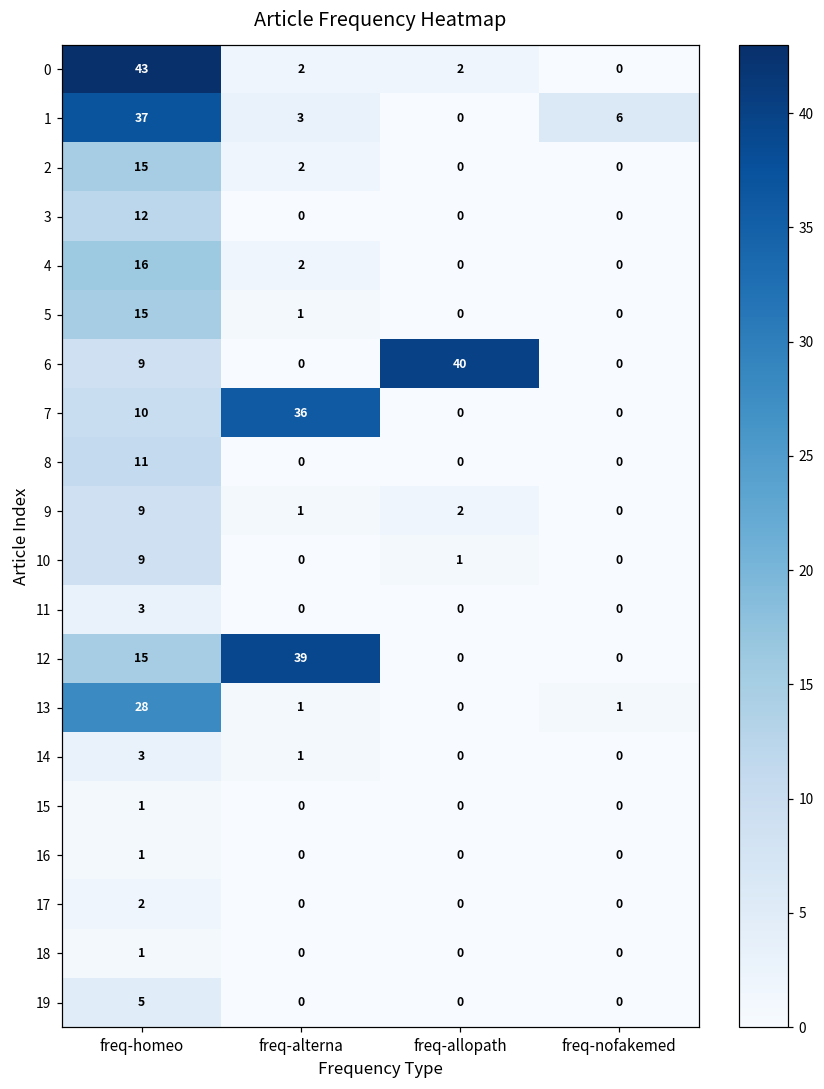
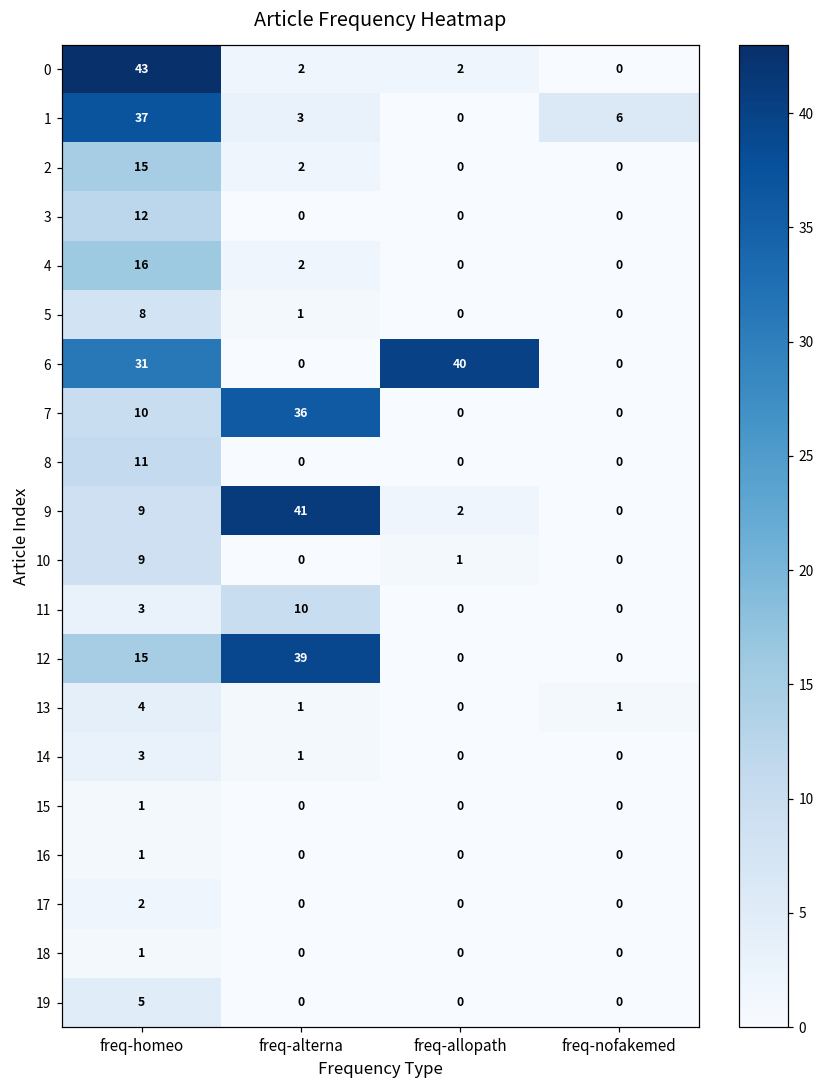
5, freq-homeo: 15 -> 8
6, freq-homeo: 9 -> 31
9, freq-alterna: 1 -> 41
11, freq-alterna: 0 -> 10
13, freq-homeo: 28 -> 4
